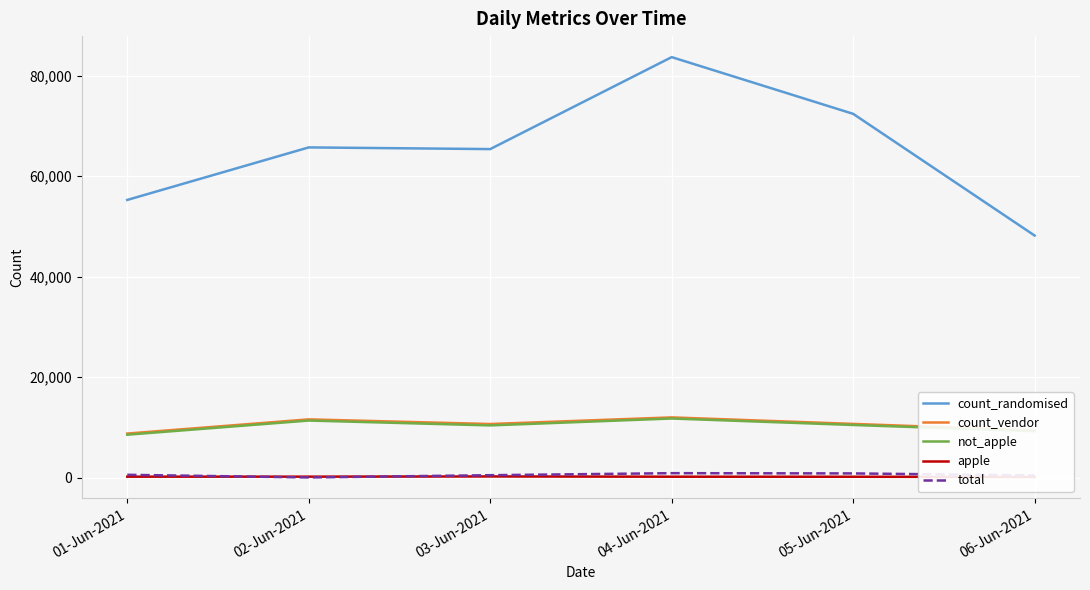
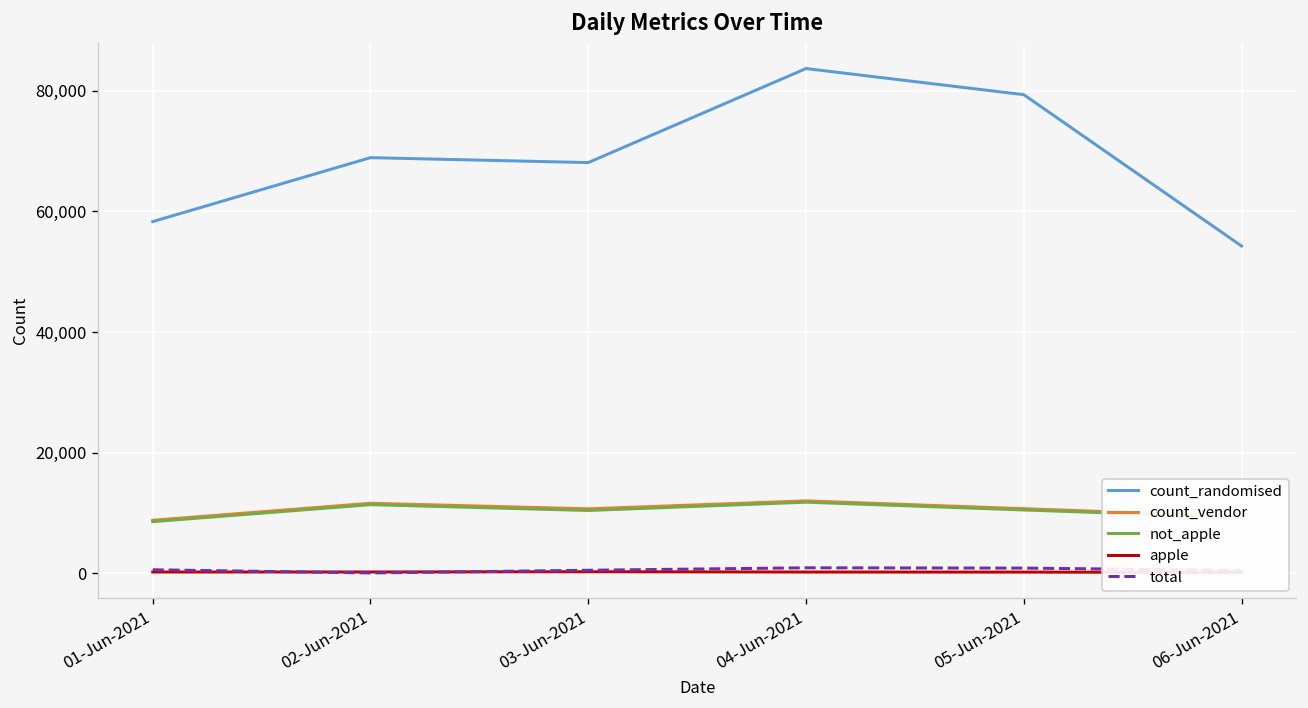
count_randomised, 01-Jun-2021: 55,000 -> 58,000
count_randomised, 02-Jun-2021: 66,000 -> 69,000
count_randomised, 03-Jun-2021: 65,000 -> 68,000
count_randomised, 05-Jun-2021: 72,000 -> 79,000
count_randomised, 06-Jun-2021: 48,000 -> 54,000
